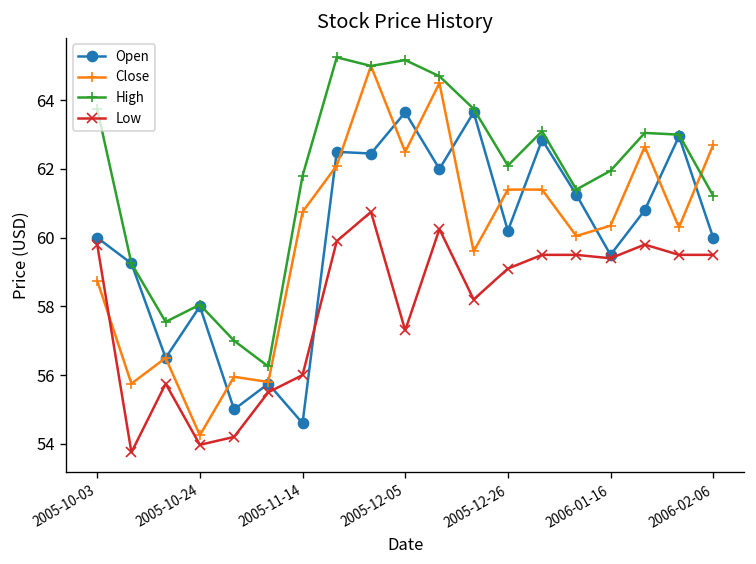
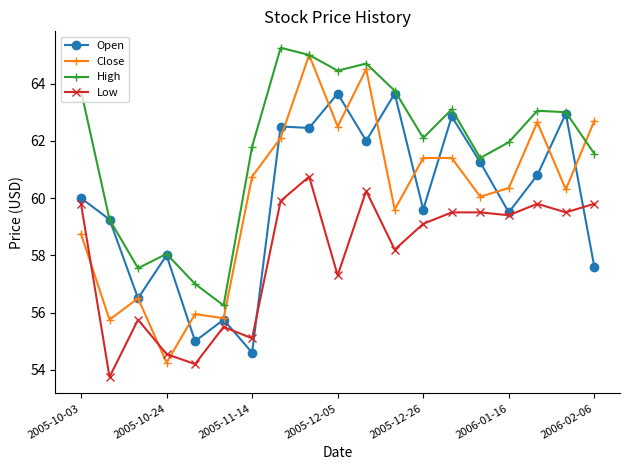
Low, 2005-10-24: 54.0 -> 54.6
Low, 2005-11-14: 56.0 -> 55.1
High, 2005-12-05: 65.2 -> 64.5
Open, 2005-12-26: 60.2 -> 59.6
Open, 2006-02-06: 60.0 -> 57.6
High, 2006-02-06: 61.2 -> 61.6
Low, 2006-02-06: 59.5 -> 59.8
